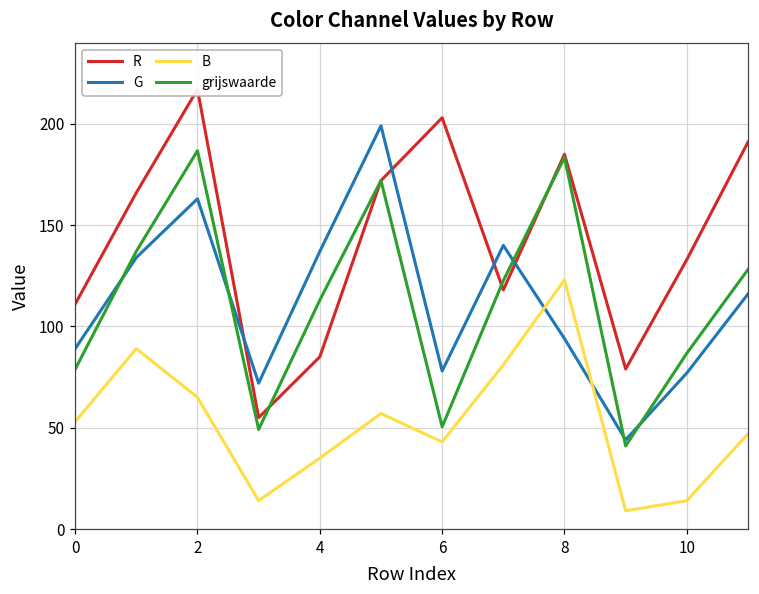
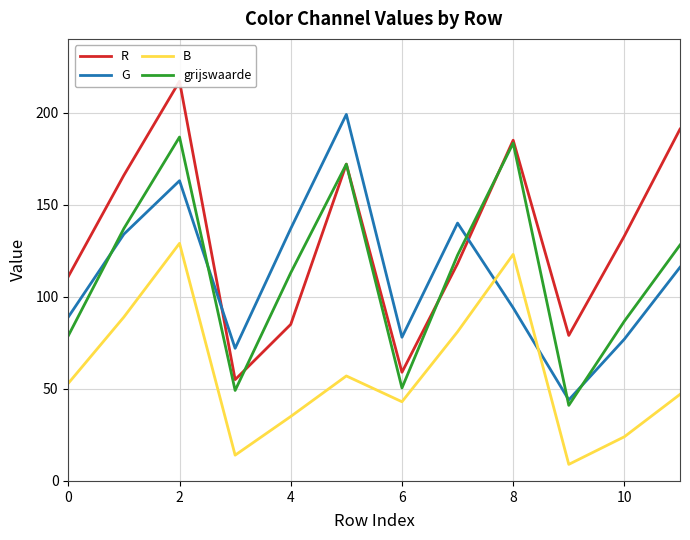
B, 2: 65 -> 129
R, 6: 203 -> 59
B, 10: 14 -> 24
